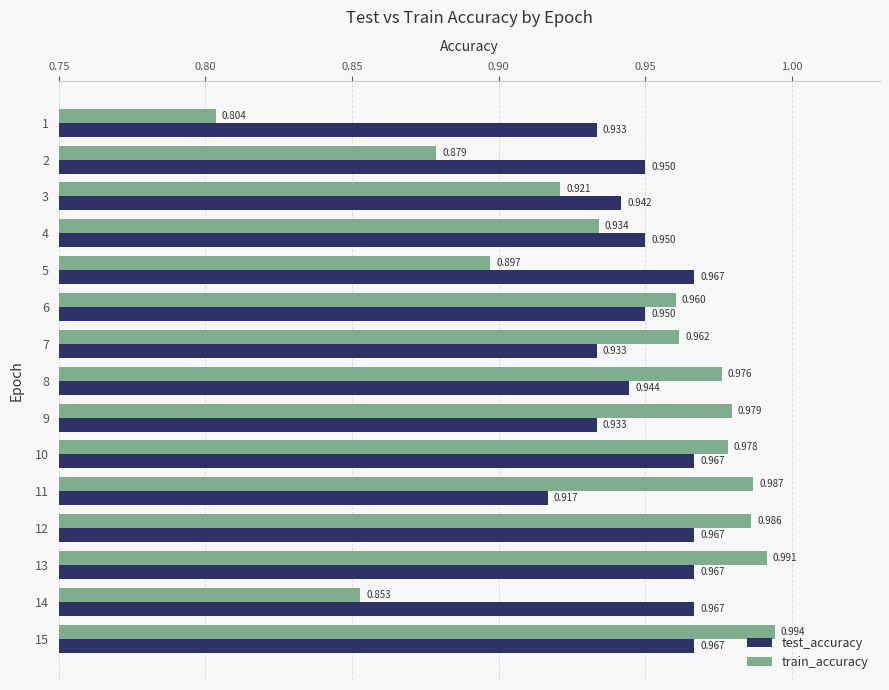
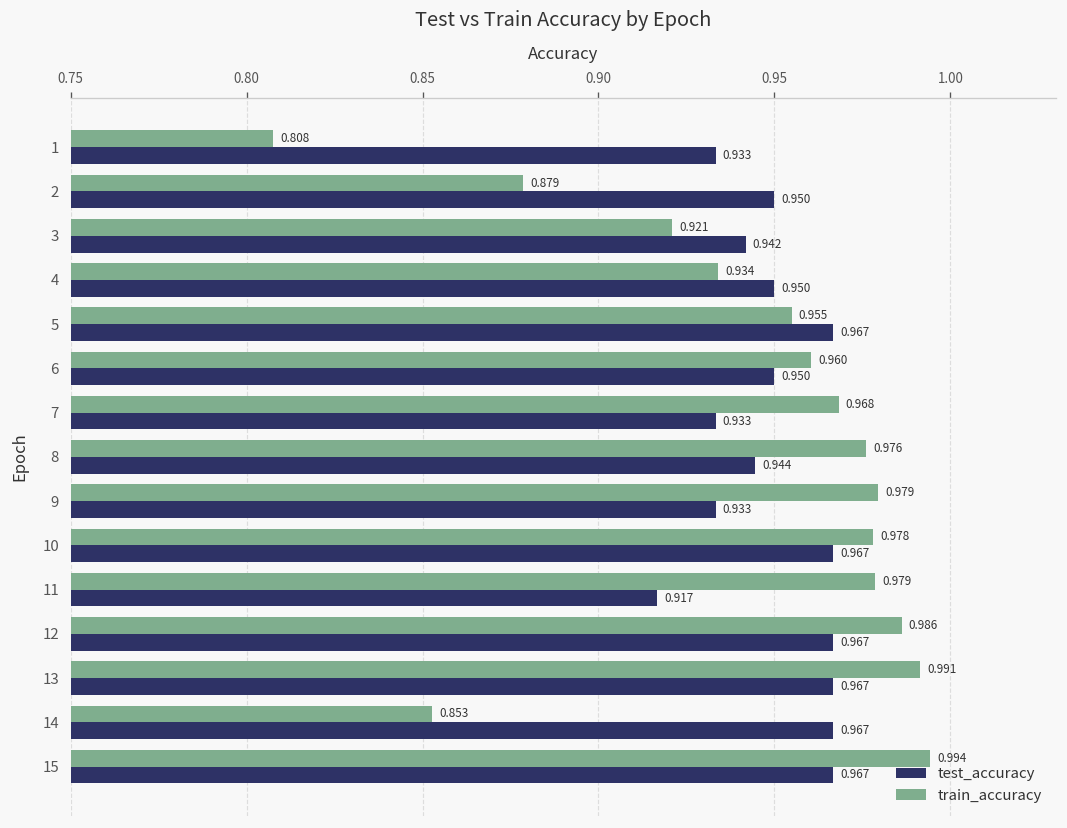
train_accuracy, 1: 0.804 -> 0.808
train_accuracy, 5: 0.897 -> 0.955
train_accuracy, 7: 0.962 -> 0.968
train_accuracy, 11: 0.987 -> 0.979
